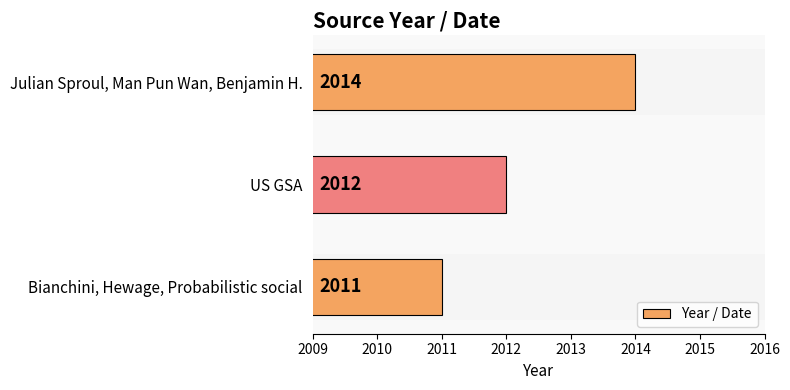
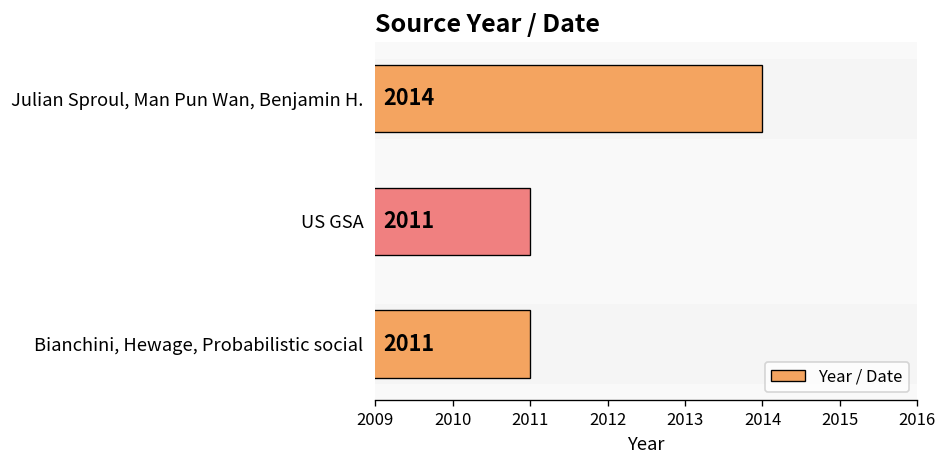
US GSA: 2012 -> 2011
